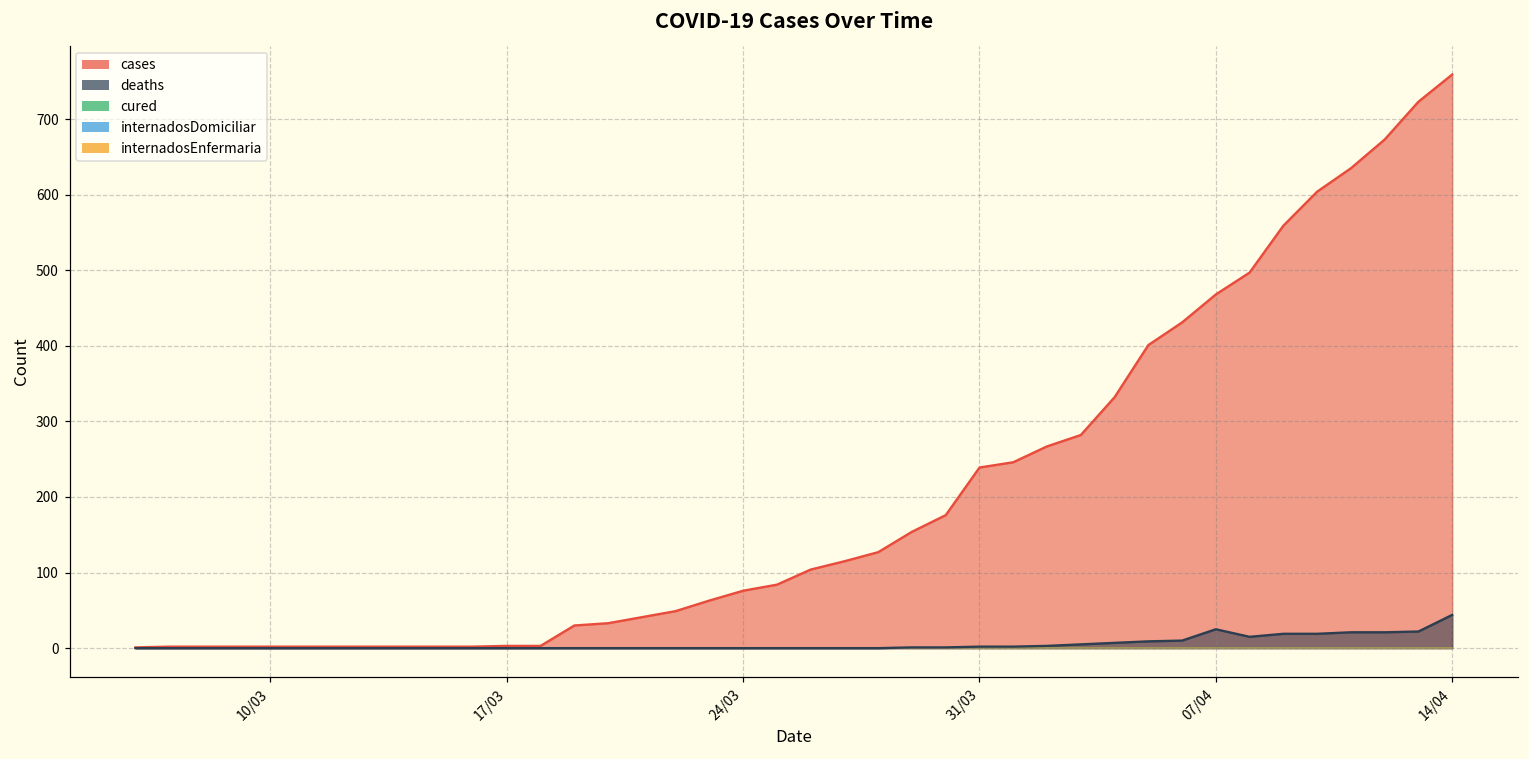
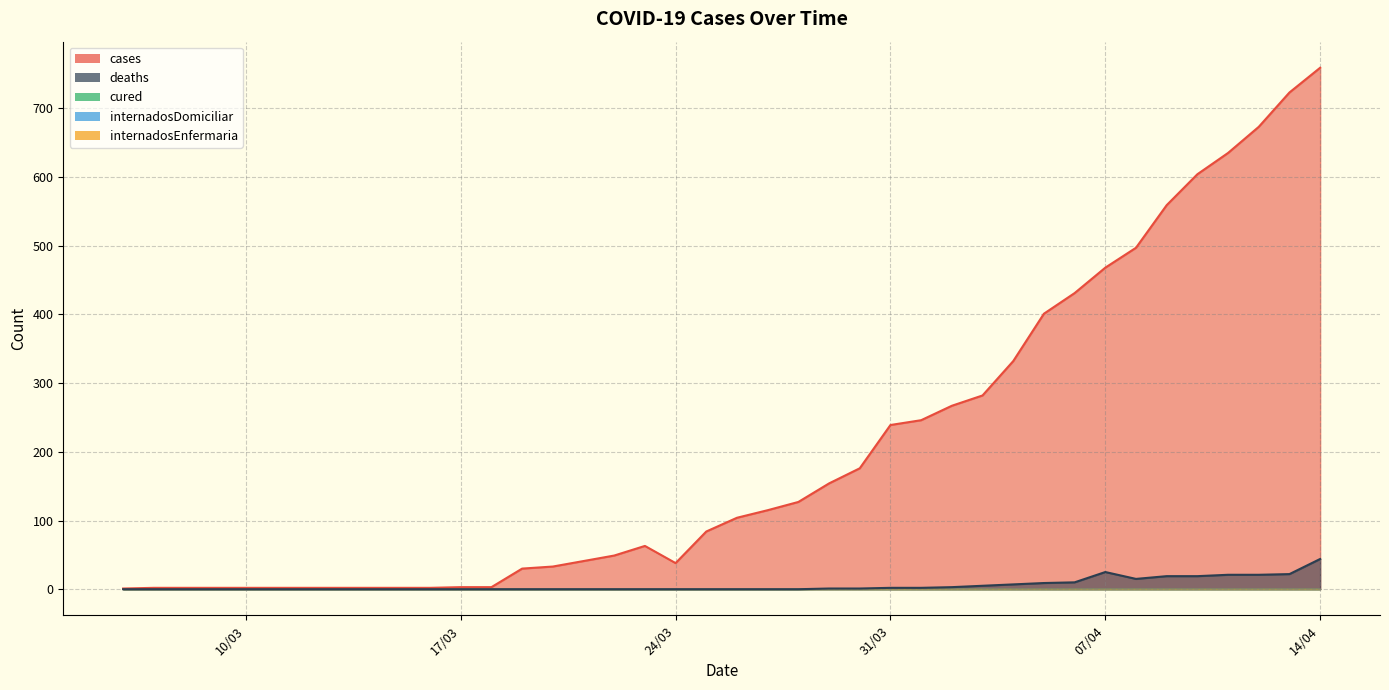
cases, 24/03: 80 -> 40
